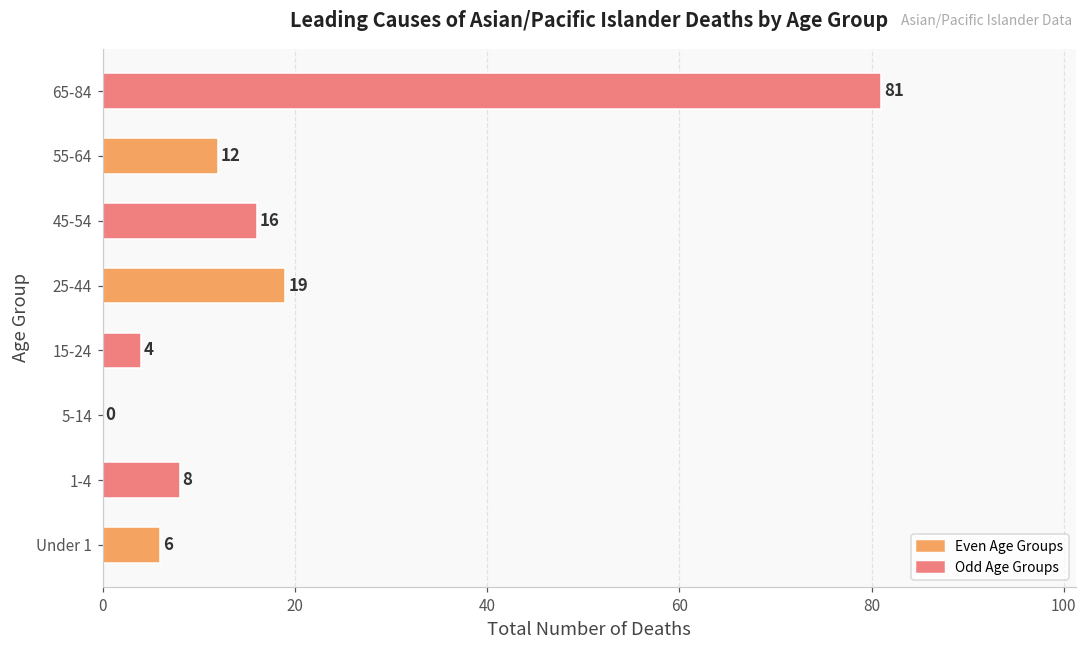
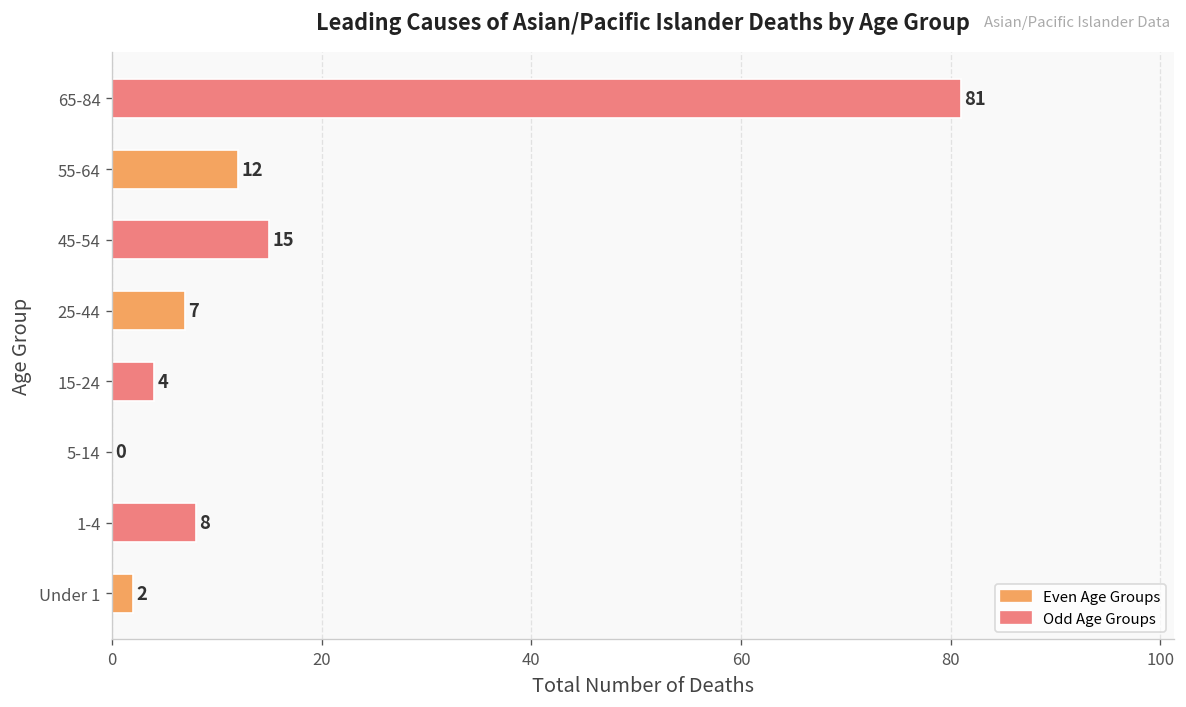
45-54: 16 -> 15
25-44: 19 -> 7
Under 1: 6 -> 2
